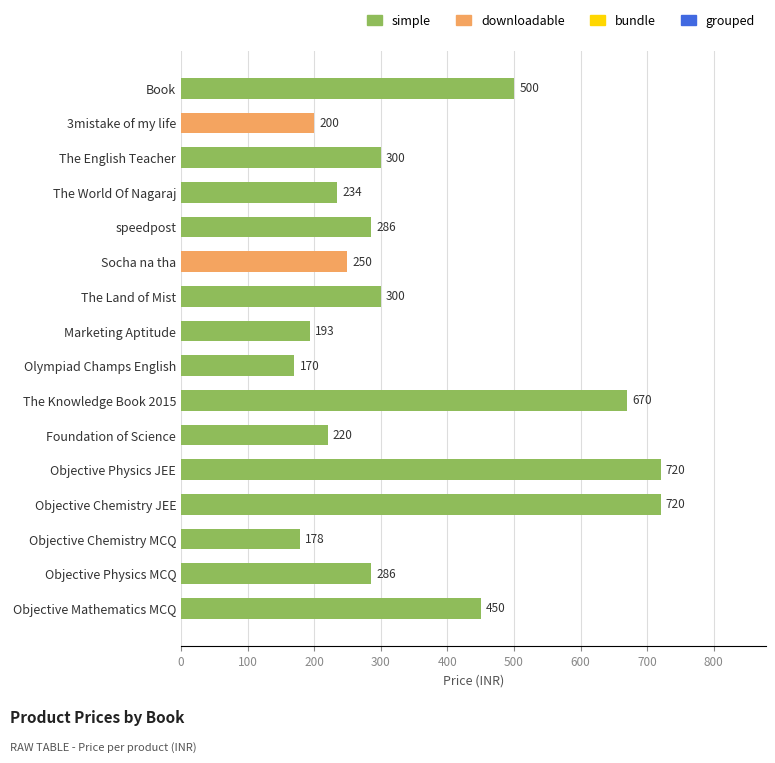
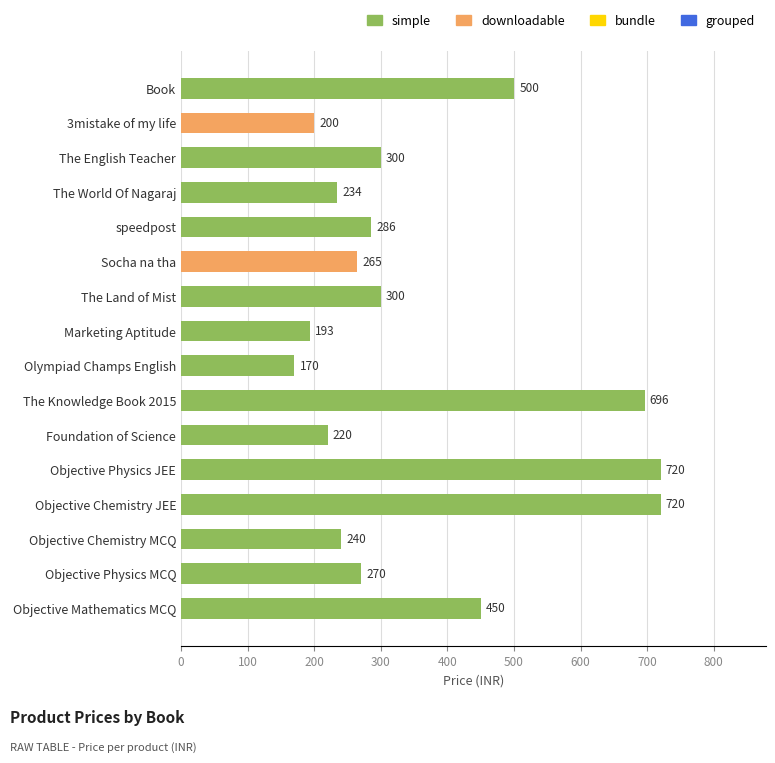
Socha na tha: 250 -> 265
The Knowledge Book 2015: 670 -> 696
Objective Chemistry MCQ: 178 -> 240
Objective Physics MCQ: 286 -> 270
